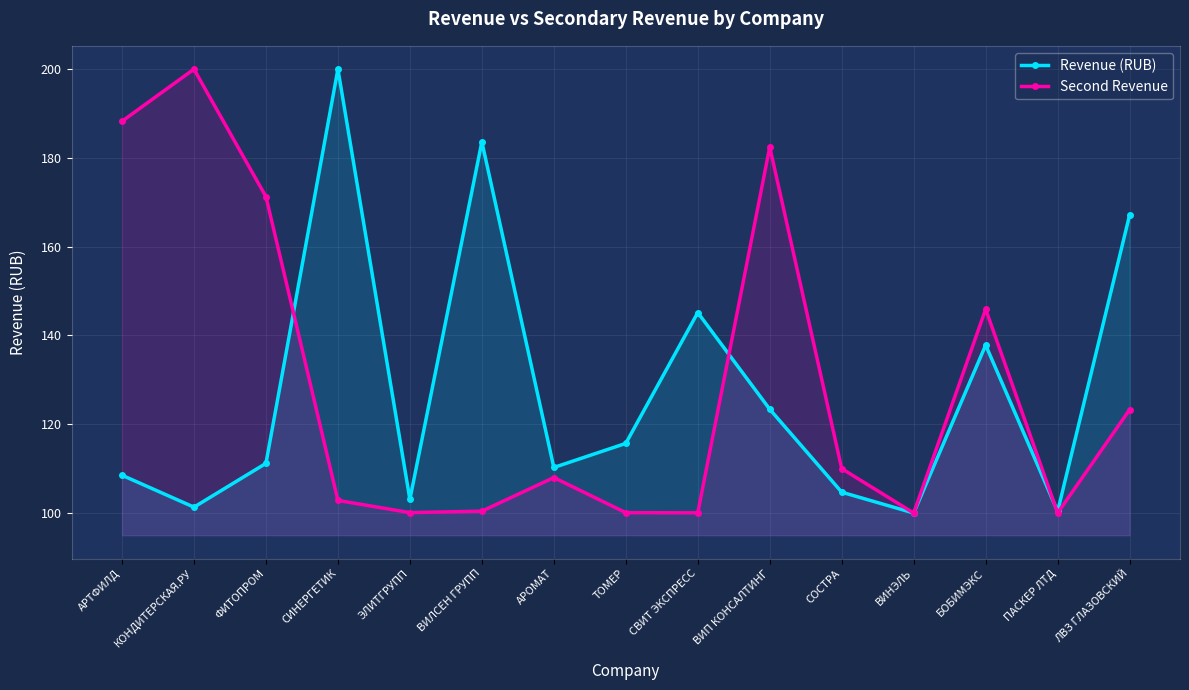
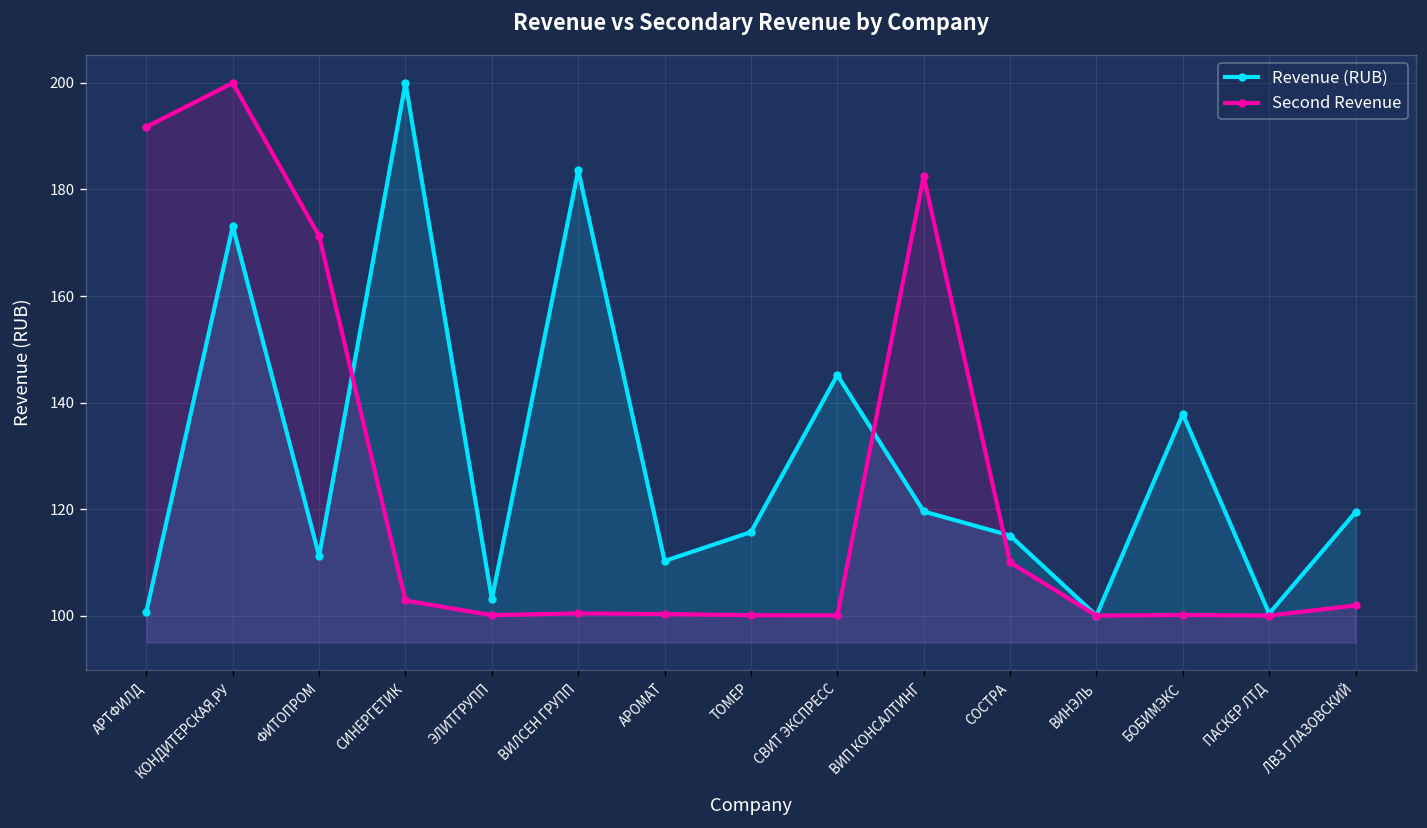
Revenue (RUB), АРТФИЛД: 109 -> 101
Second Revenue, АРТФИЛД: 188 -> 192
Revenue (RUB), КОНДИТЕРСКАЯ.РУ: 101 -> 173
Second Revenue, АРОМАТ: 108 -> 100
Revenue (RUB), ВИП КОНСАЛТИНГ: 123 -> 120
Revenue (RUB), СОСТРА: 105 -> 115
Second Revenue, БОБИМЭКС: 146 -> 100
Revenue (RUB), ЛВЗ ГЛАЗОВСКИЙ: 167 -> 119
Second Revenue, ЛВЗ ГЛАЗОВСКИЙ: 123 -> 102
